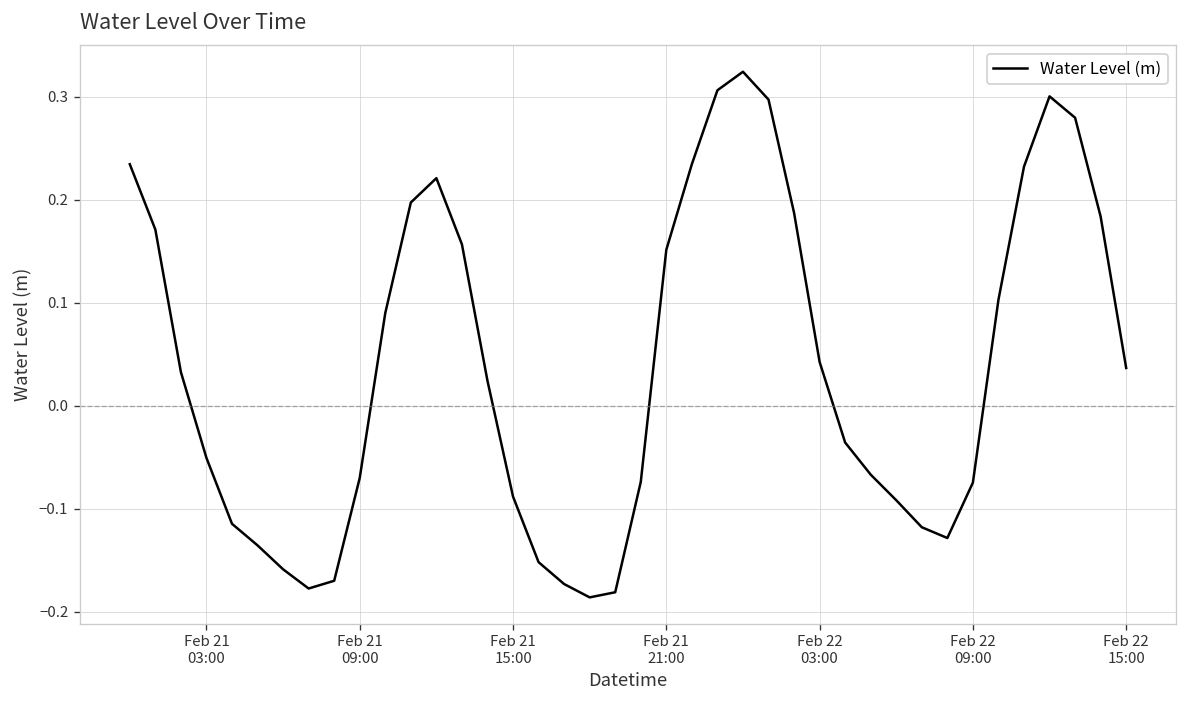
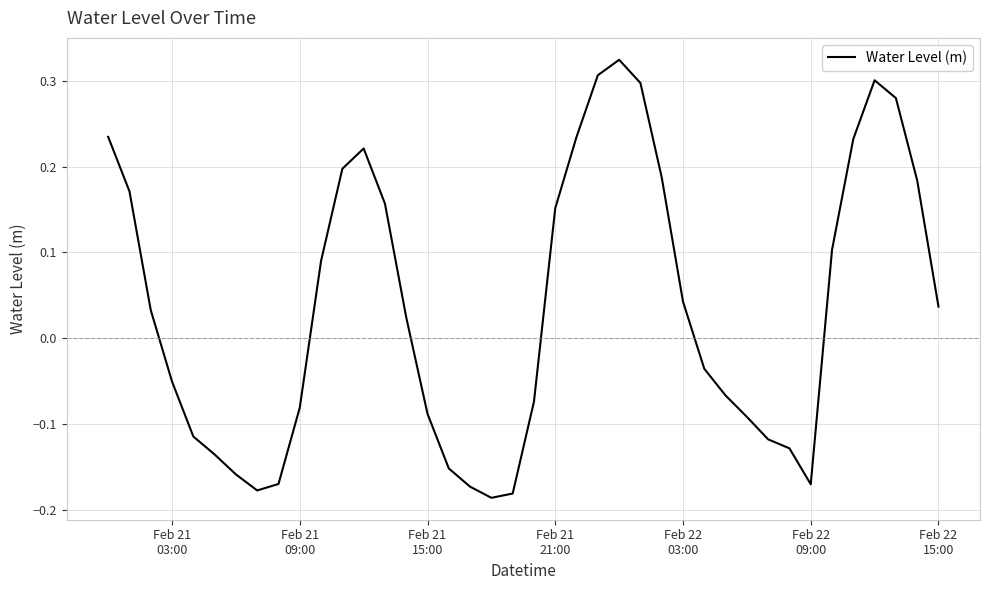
Feb 21 09:00: -0.07 -> -0.08
Feb 22 09:00: -0.07 -> -0.17
